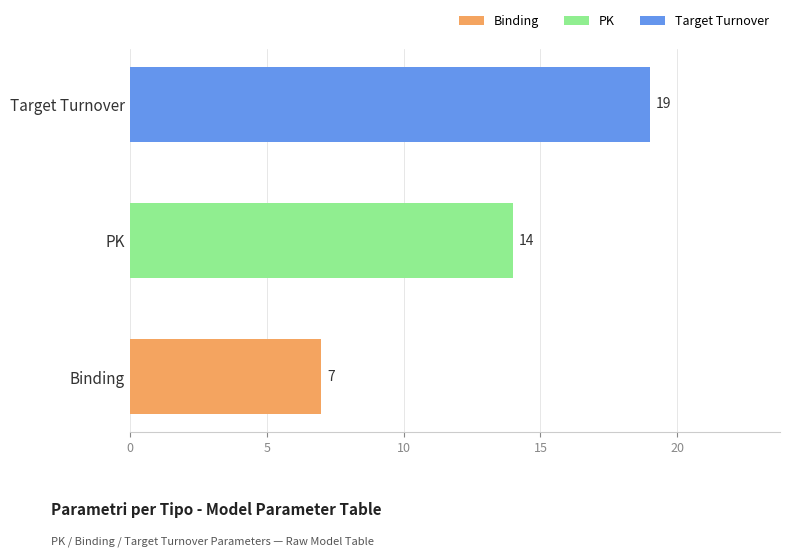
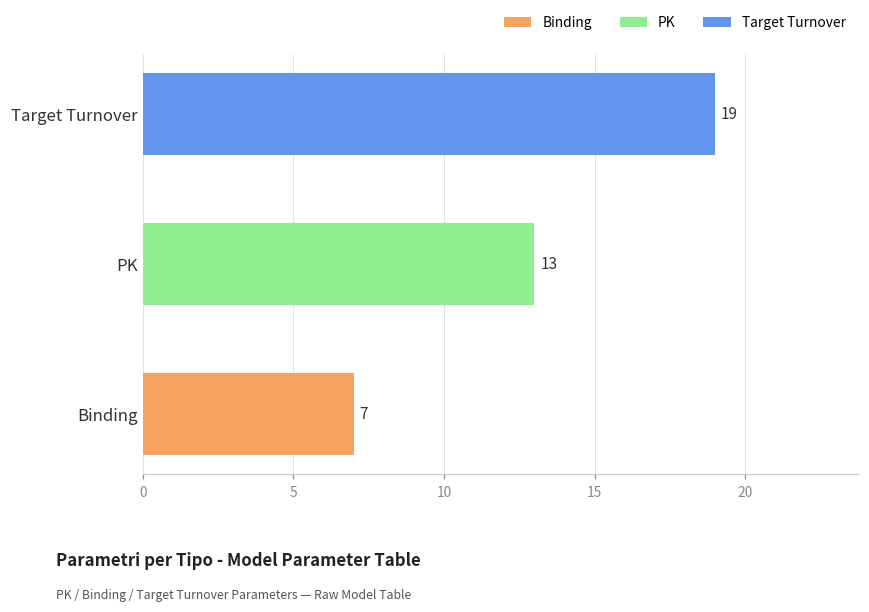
PK: 14 -> 13
